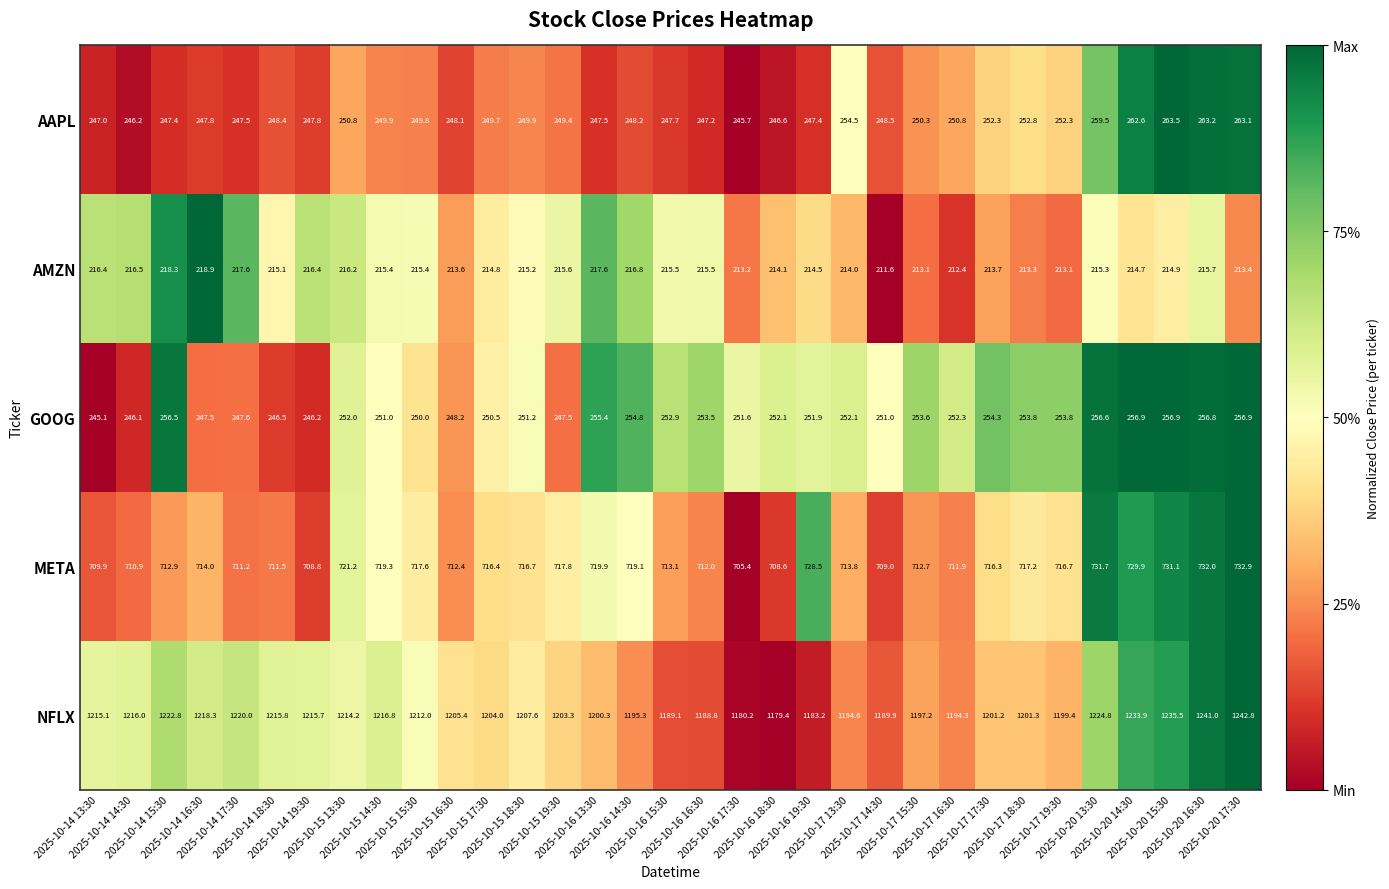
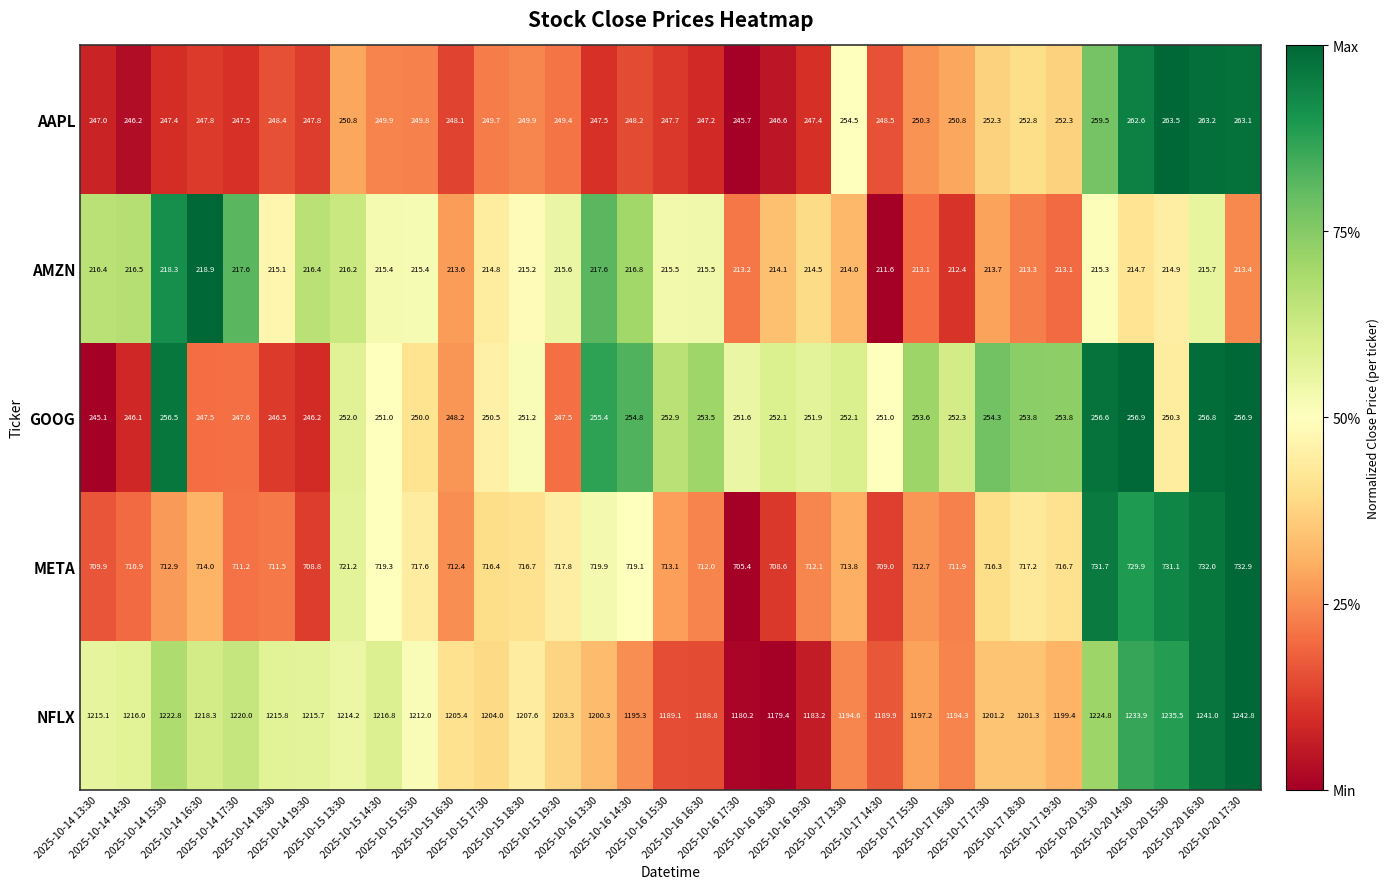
GOOG, 2025-10-20 15:30: 256.9 -> 250.3
META, 2025-10-16 19:30: 728.5 -> 712.1
